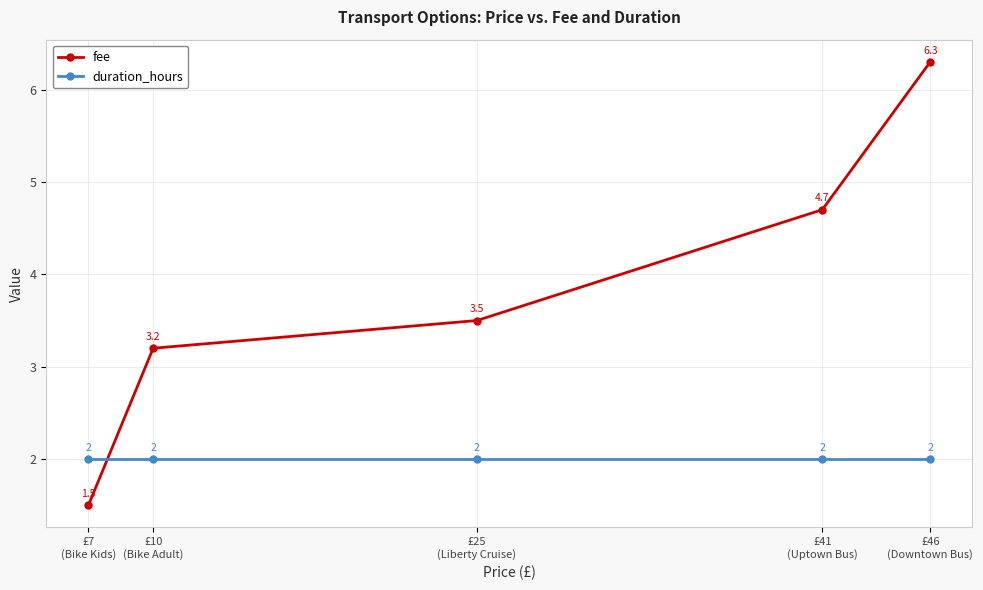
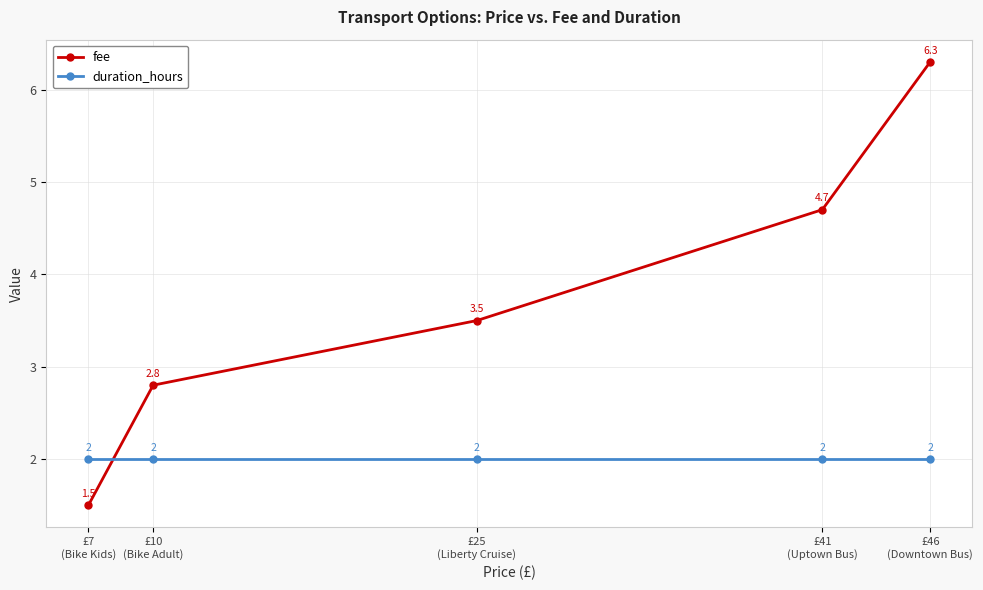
fee, £10 (Bike Adult): 3.2 -> 2.8
